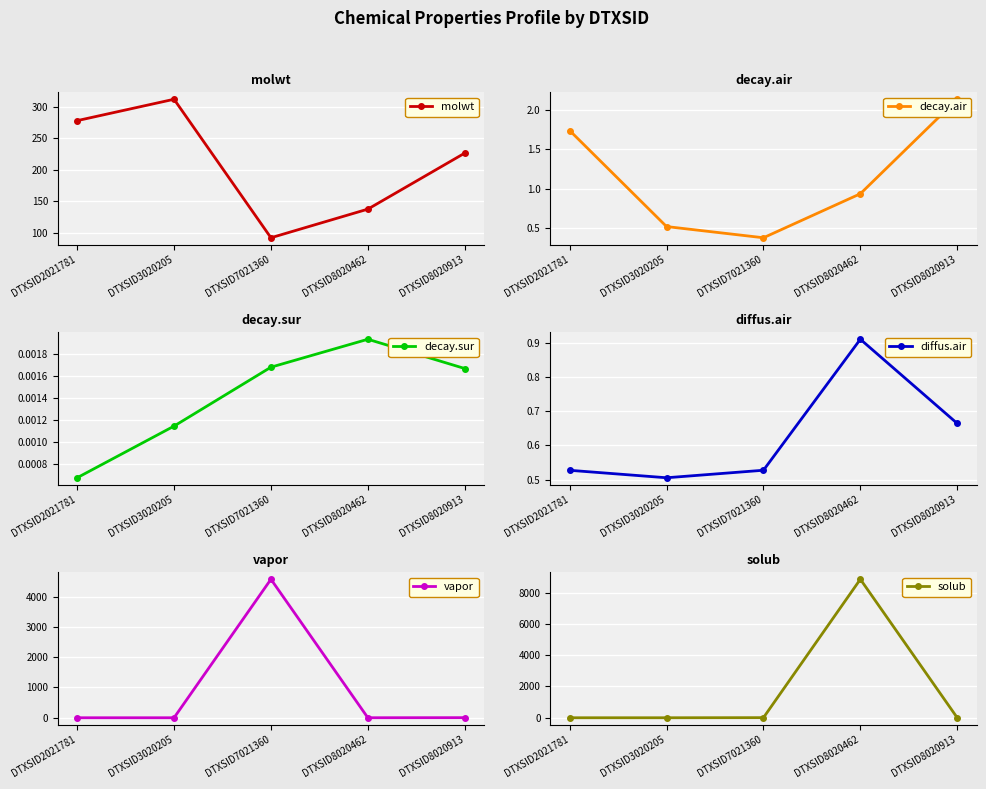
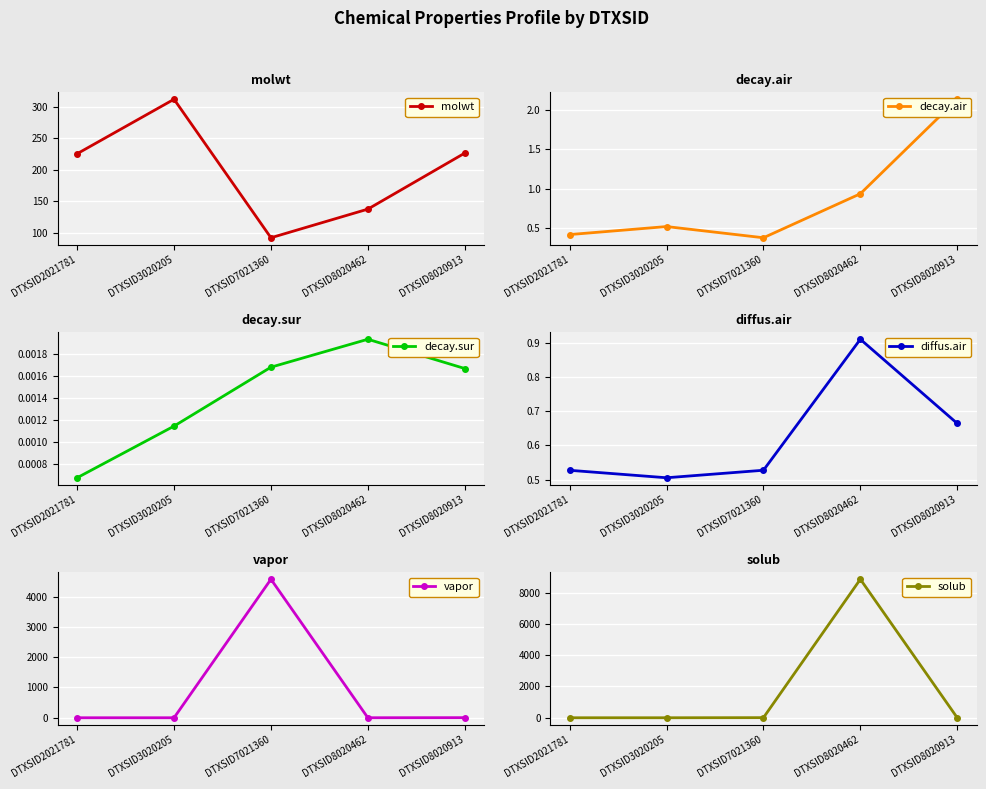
molwt, DTXSID2021781: 280 -> 230
decay.air, DTXSID2021781: 1.7 -> 0.4
